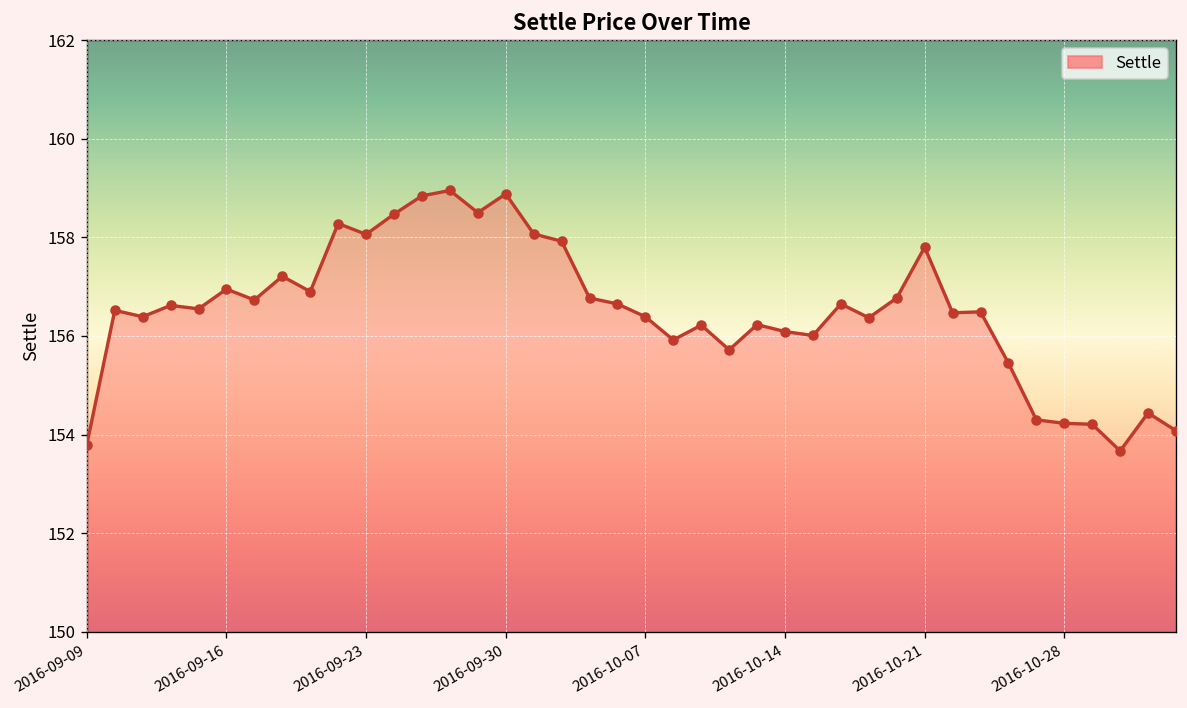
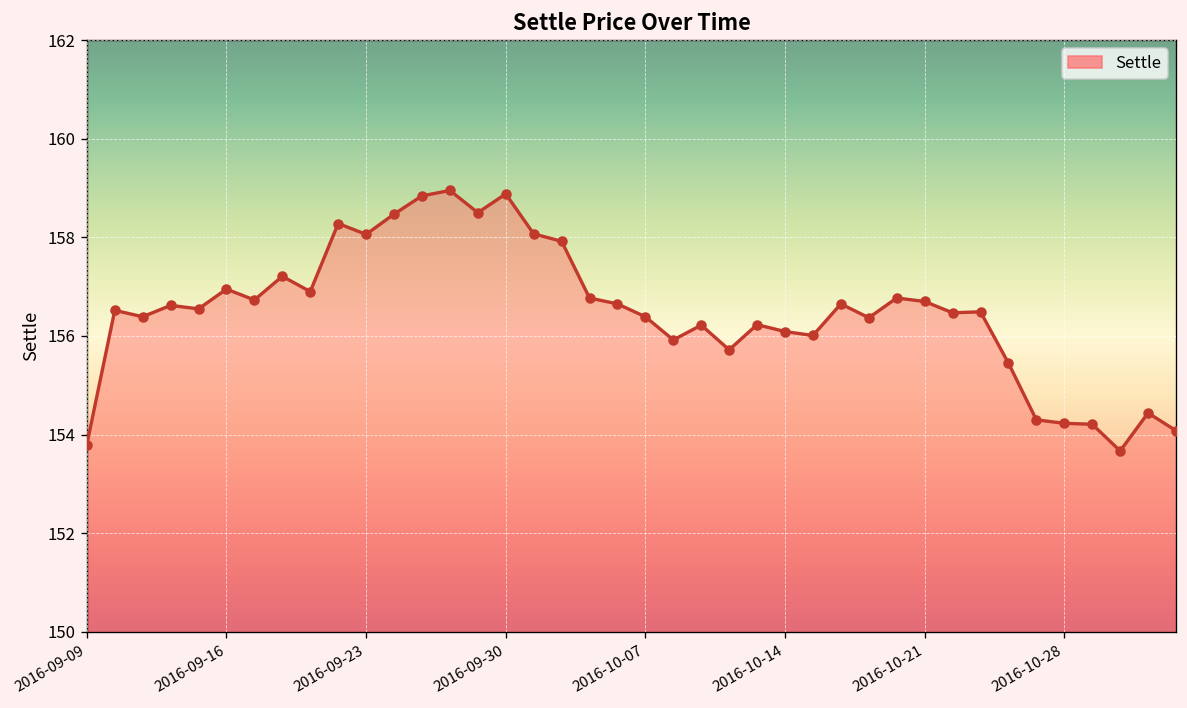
2016-10-21: 157.8 -> 156.7
